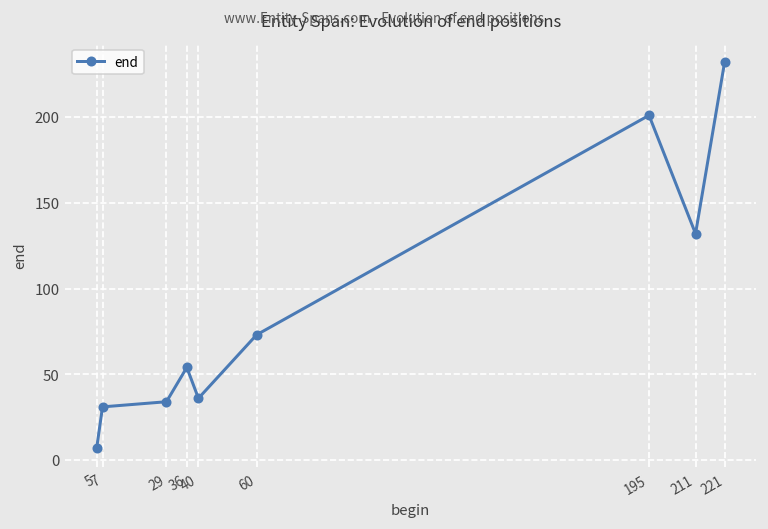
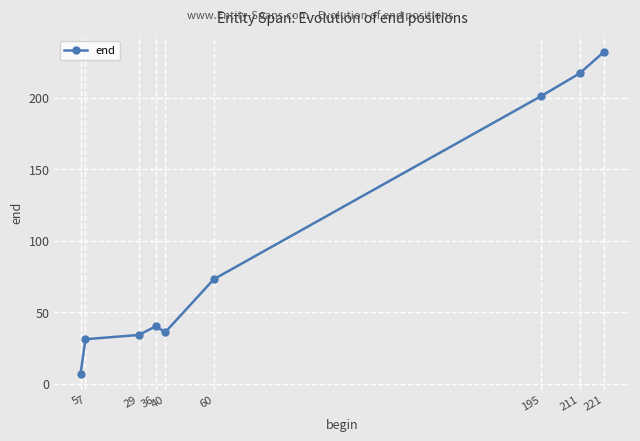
36: 54 -> 40
211: 132 -> 217
